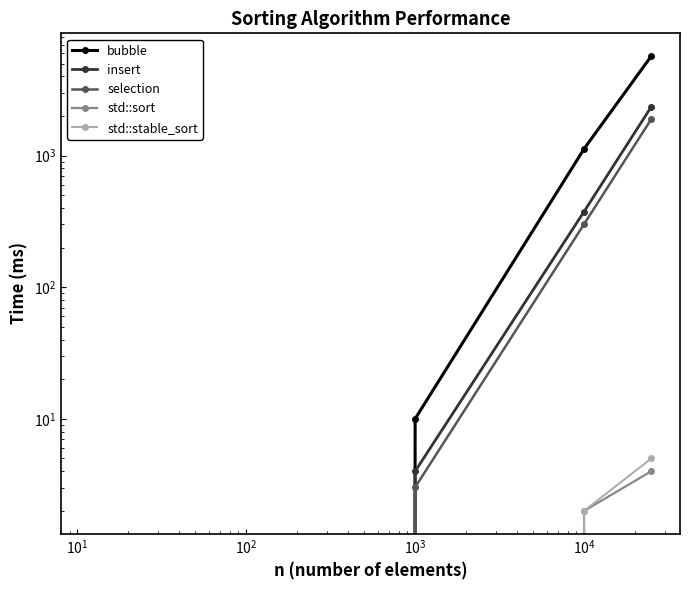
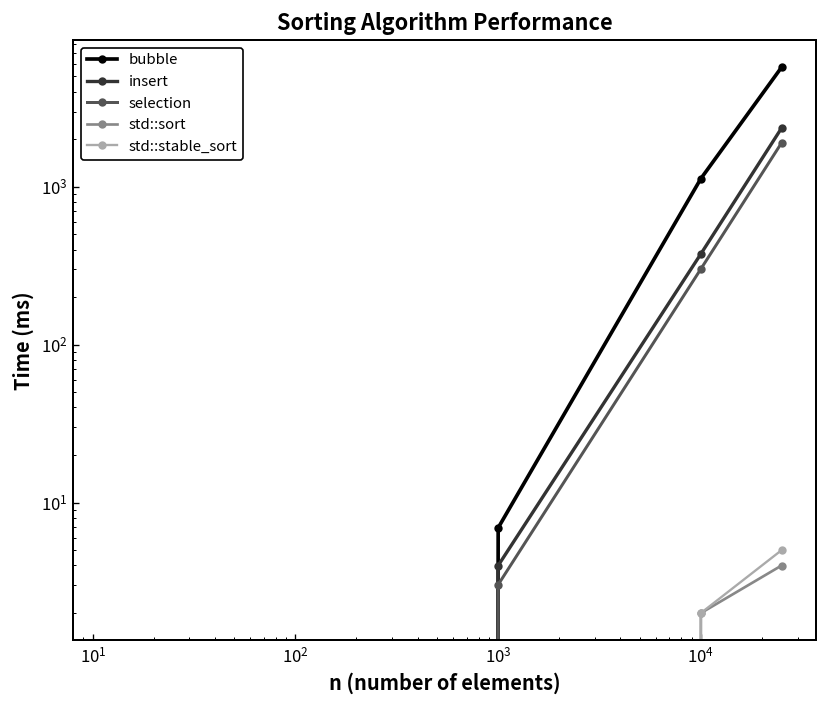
bubble, 10^3: 10 -> 7
